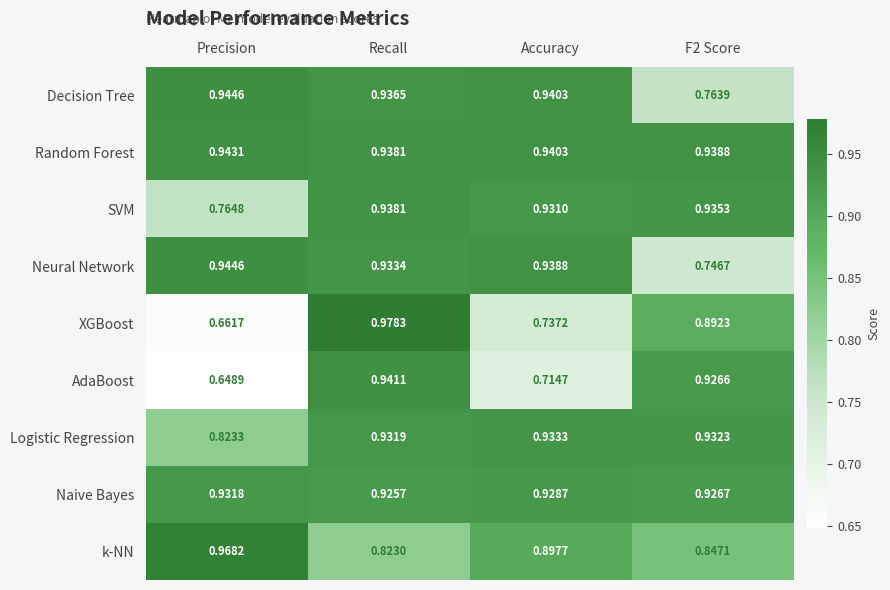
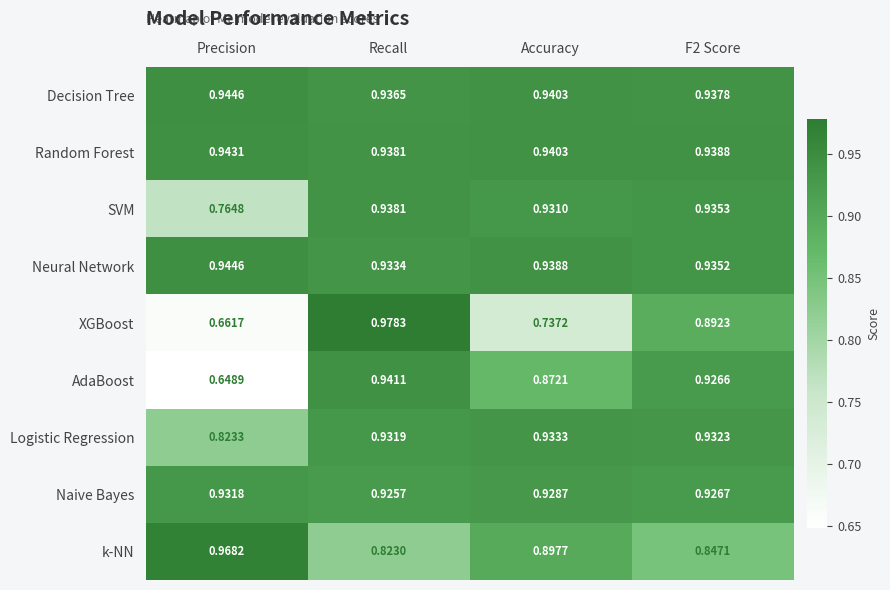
Decision Tree, F2 Score: 0.7639 -> 0.9378
Neural Network, F2 Score: 0.7467 -> 0.9352
AdaBoost, Accuracy: 0.7147 -> 0.8721
